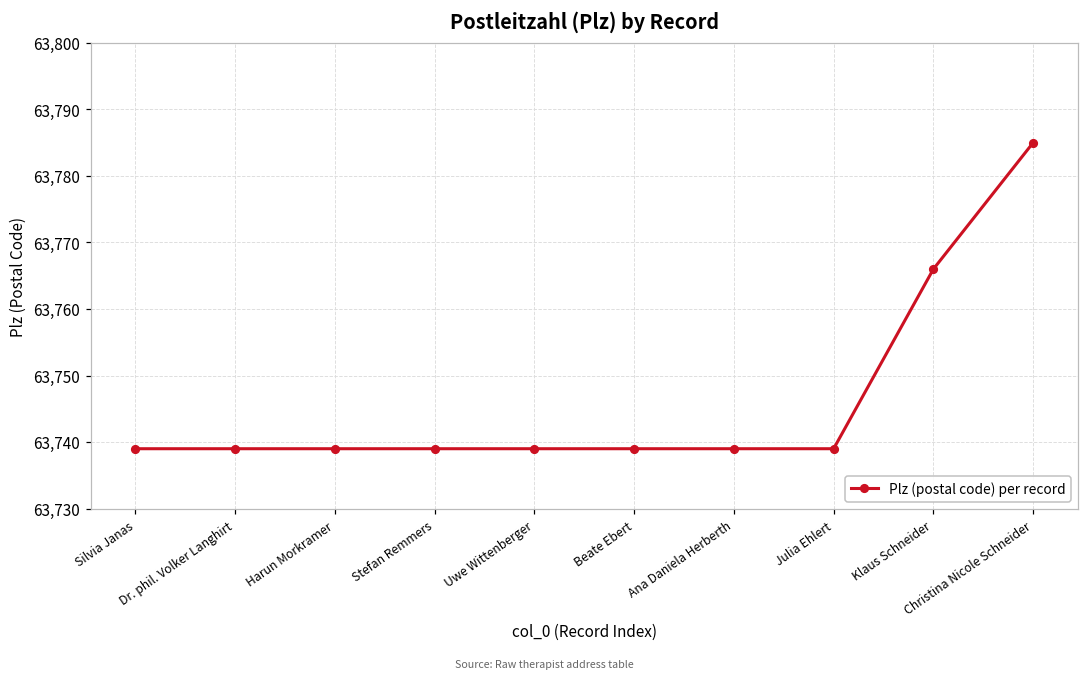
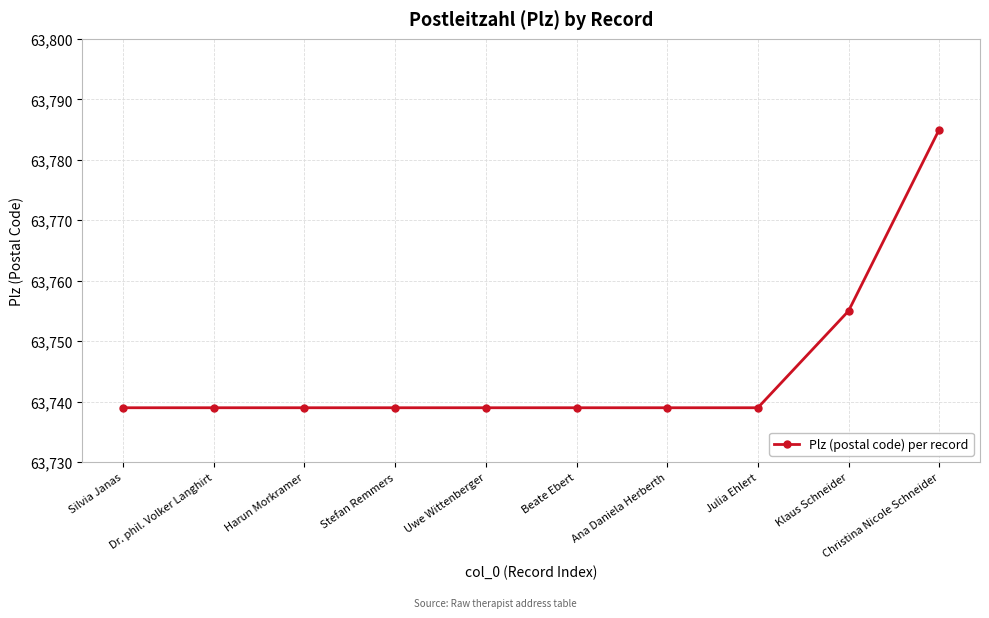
Klaus Schneider: 63,766 -> 63,755
